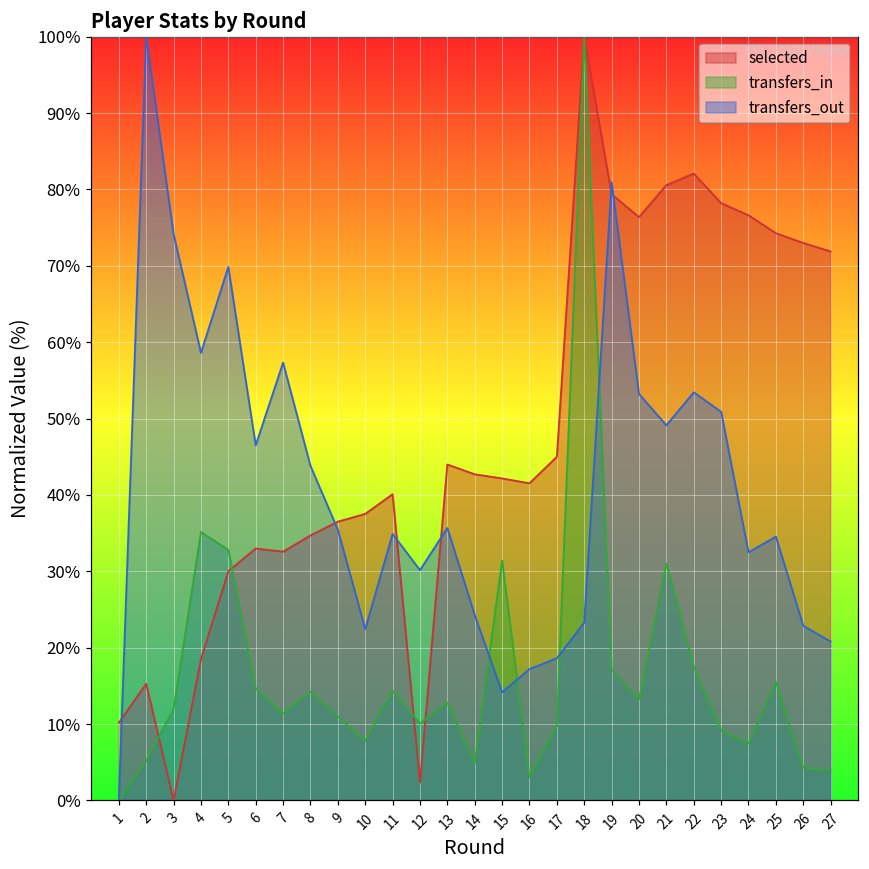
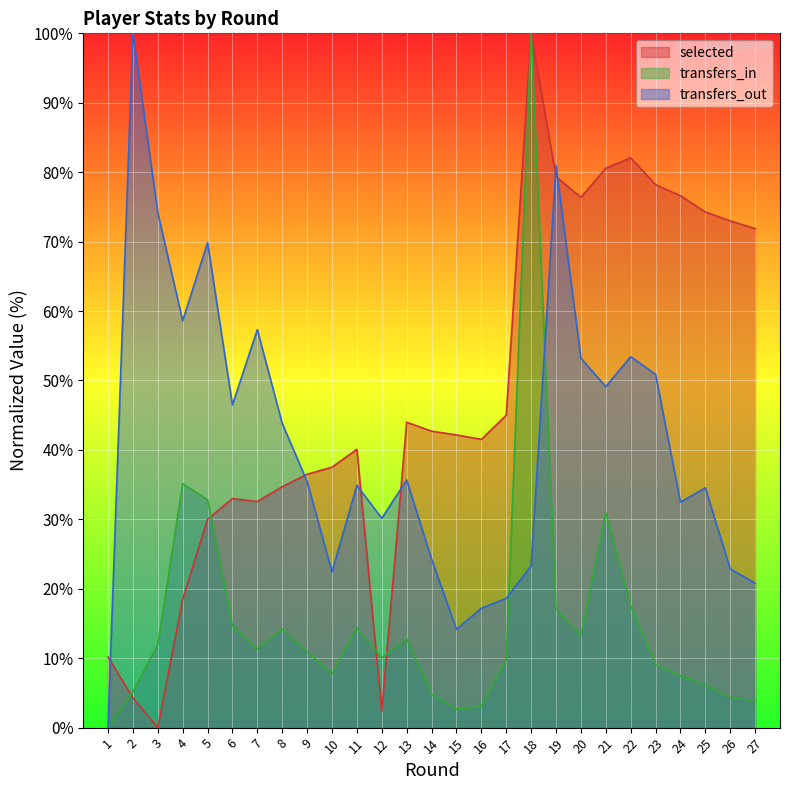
selected, 2: 15% -> 4%
transfers_in, 15: 31% -> 3%
transfers_in, 25: 16% -> 6%
